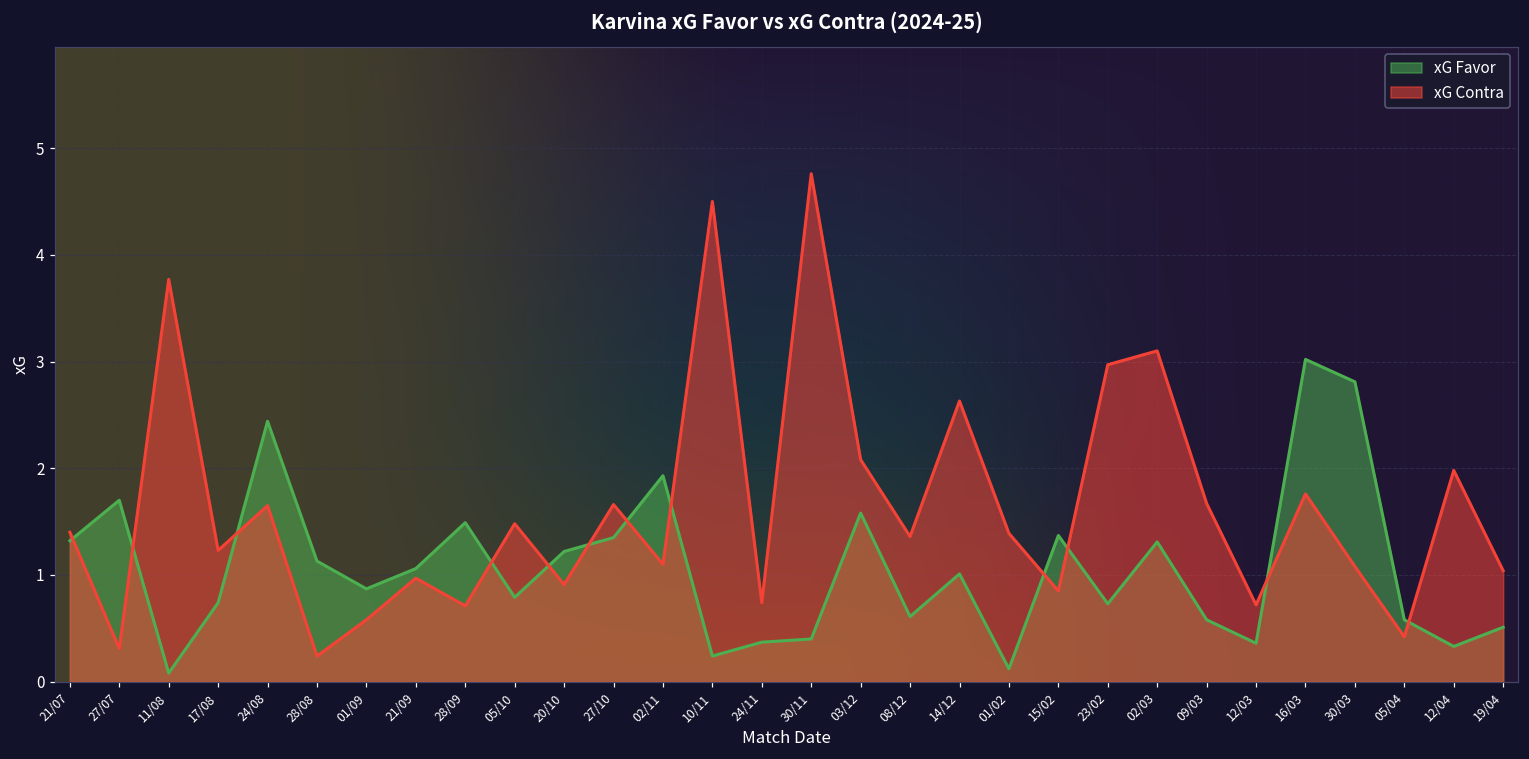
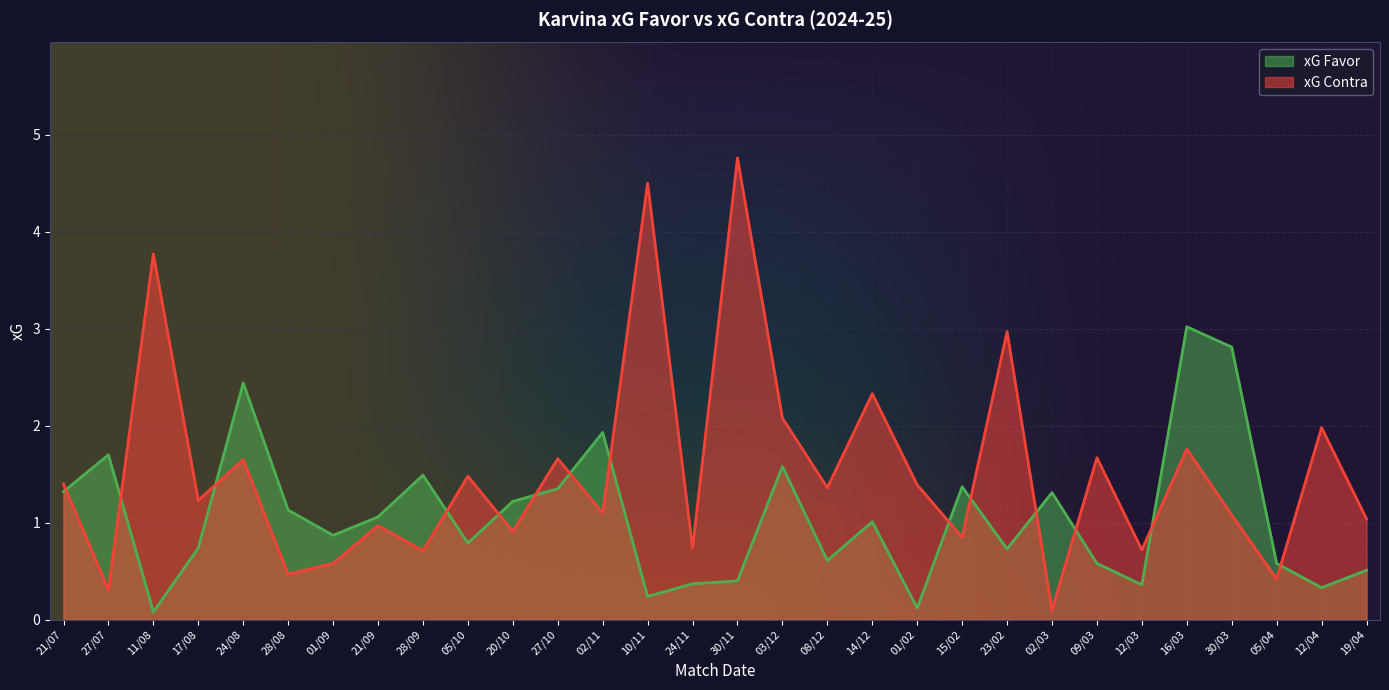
xG Contra, 28/08: 0.2 -> 0.5
xG Contra, 14/12: 2.6 -> 2.3
xG Contra, 02/03: 3.1 -> 0.1
